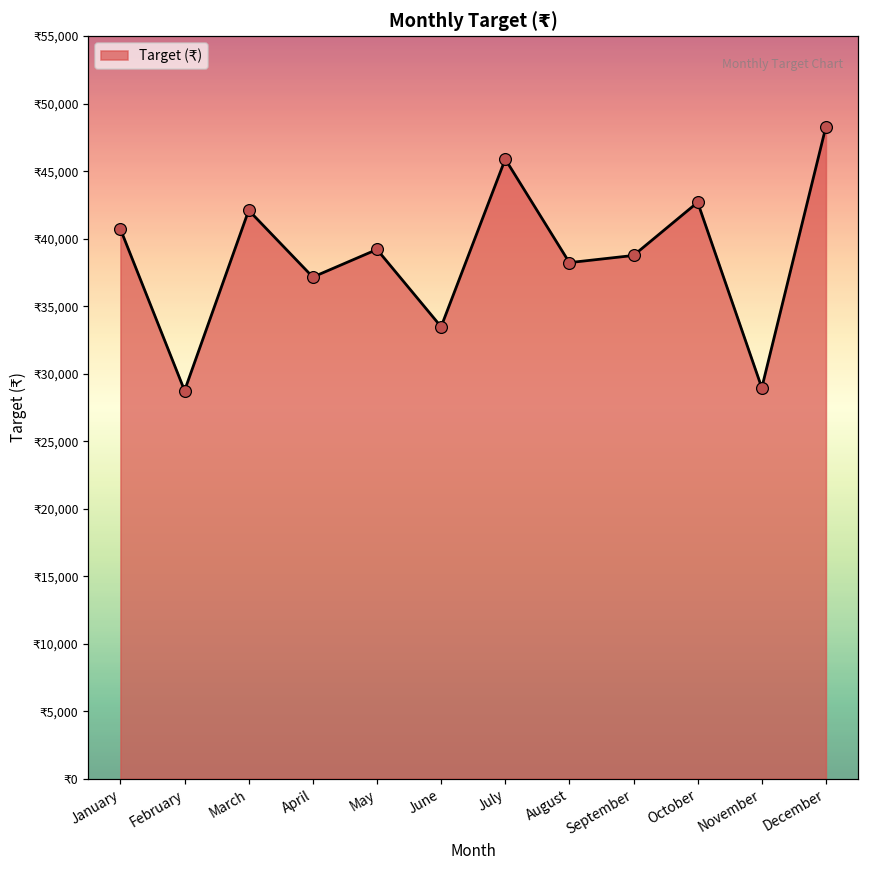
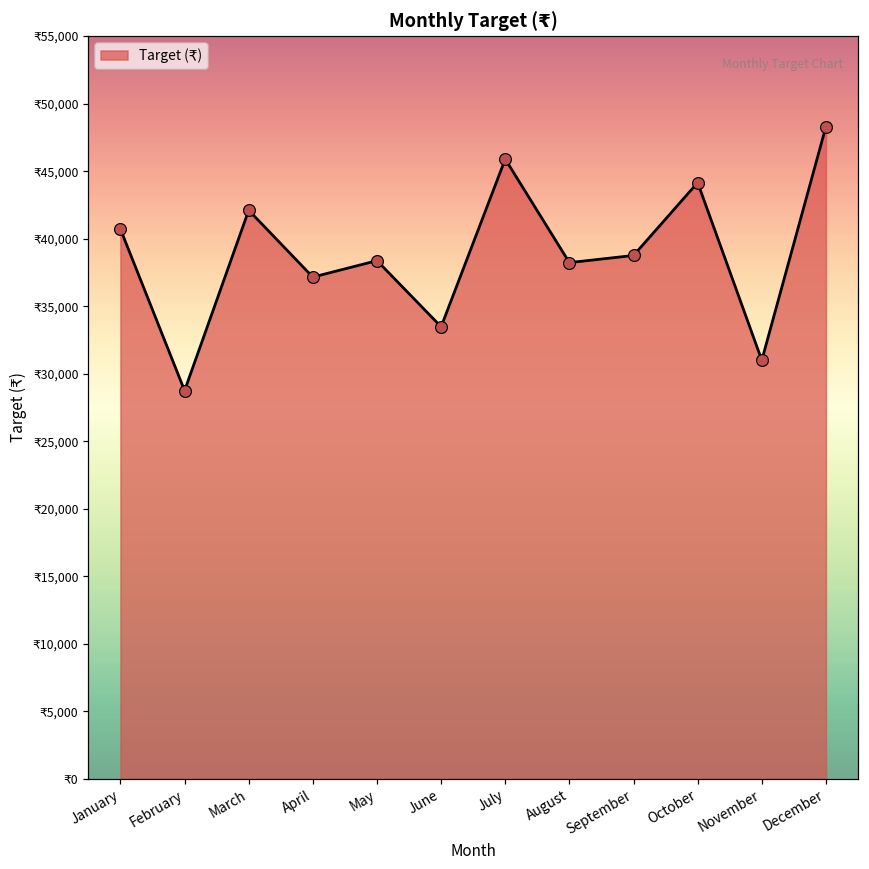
May: ₹39,200 -> ₹38,400
October: ₹42,700 -> ₹44,200
November: ₹29,000 -> ₹31,000
